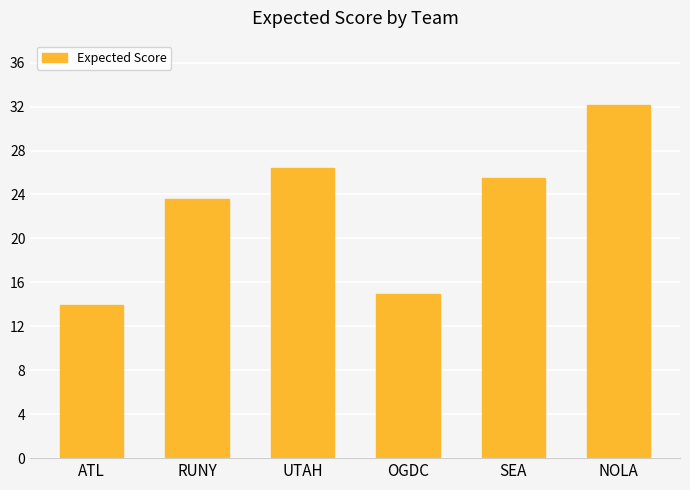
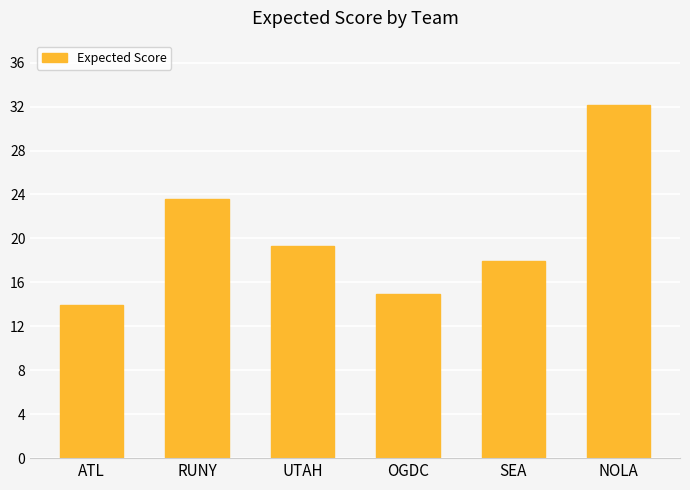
UTAH: 26.4 -> 19.3
SEA: 25.5 -> 17.9
